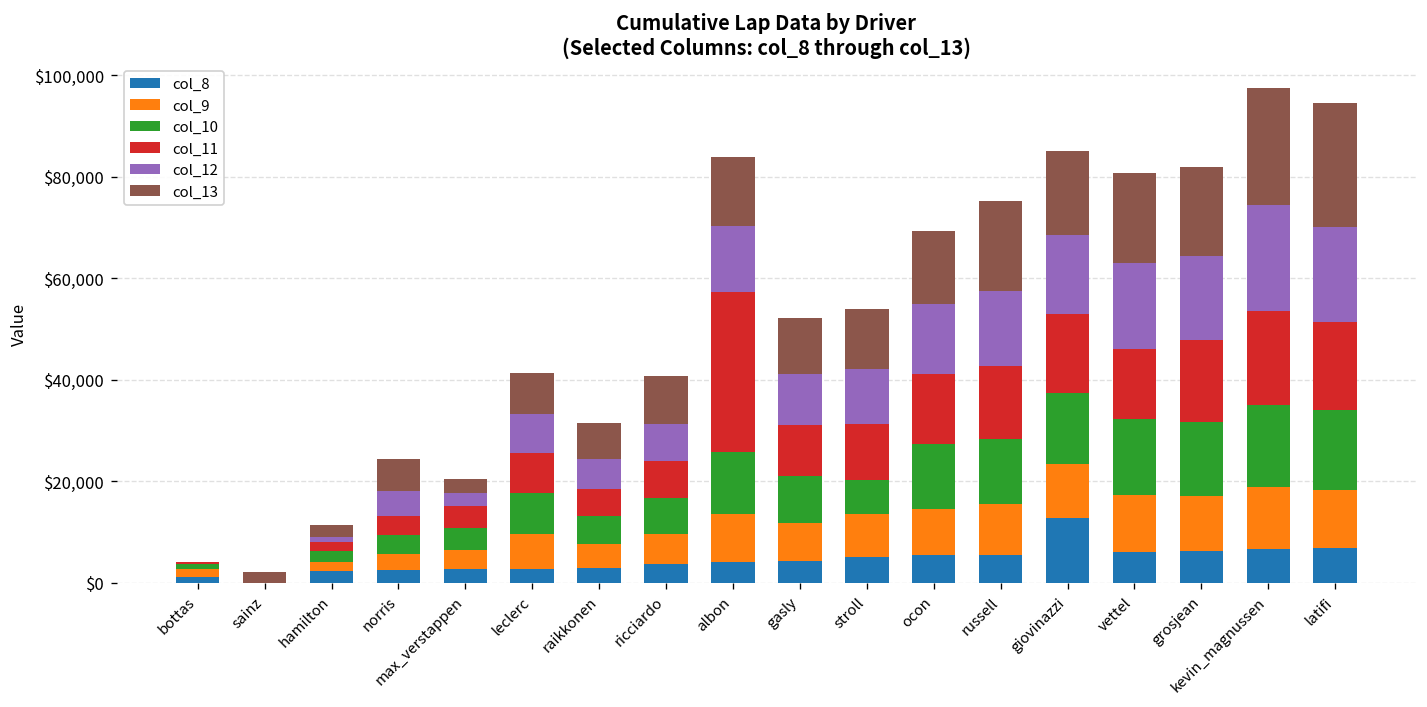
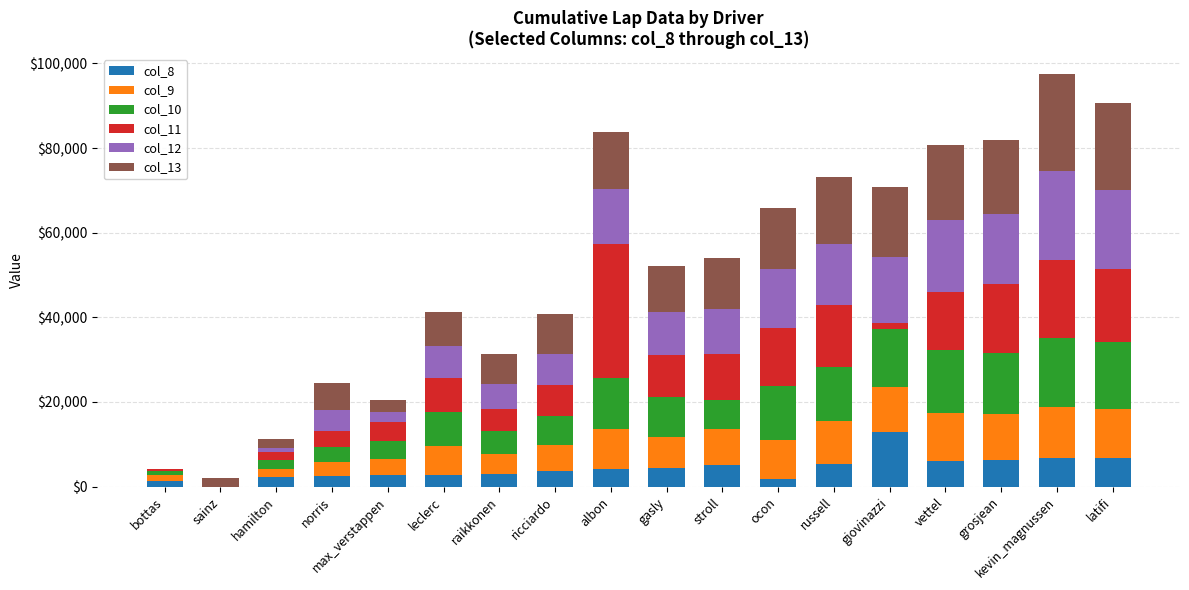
col_8, ocon: $5,000 -> $2,000
col_13, russell: $18,000 -> $16,000
col_11, giovinazzi: $16,000 -> $1,000
col_13, latifi: $25,000 -> $20,000
